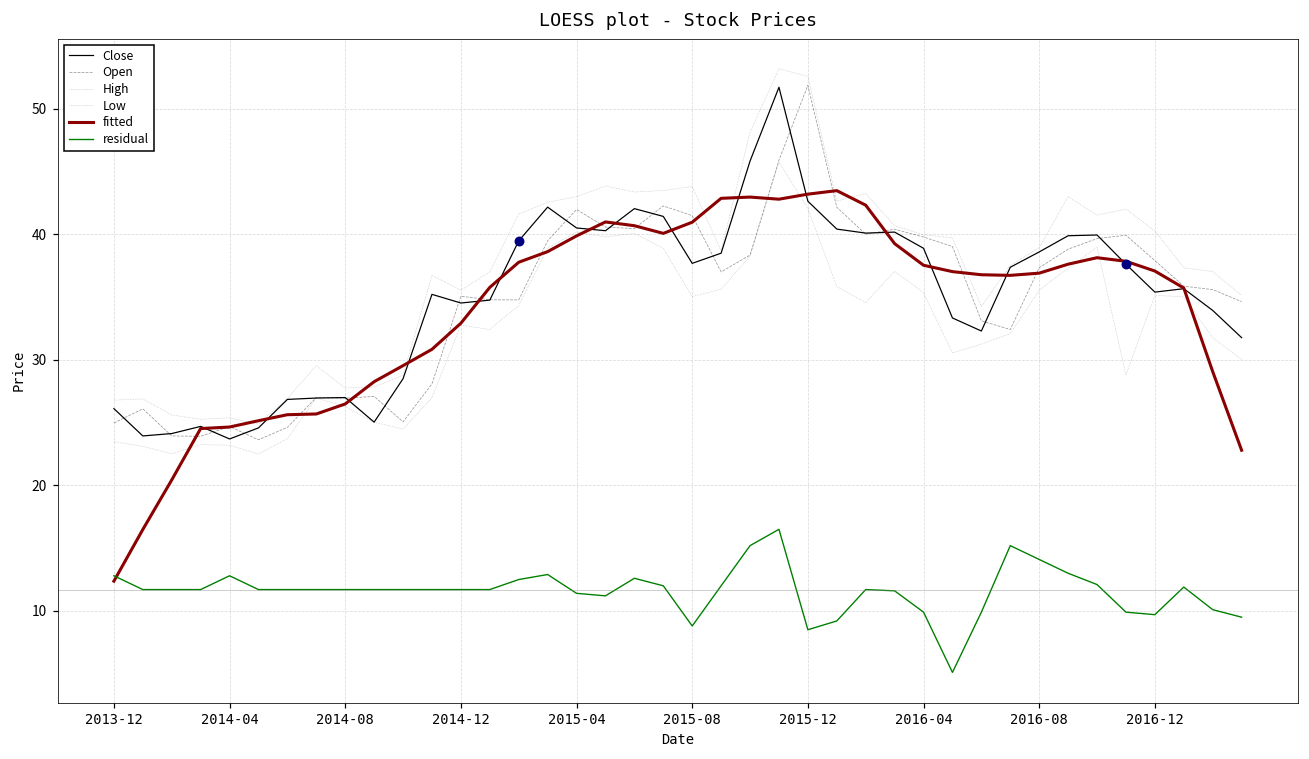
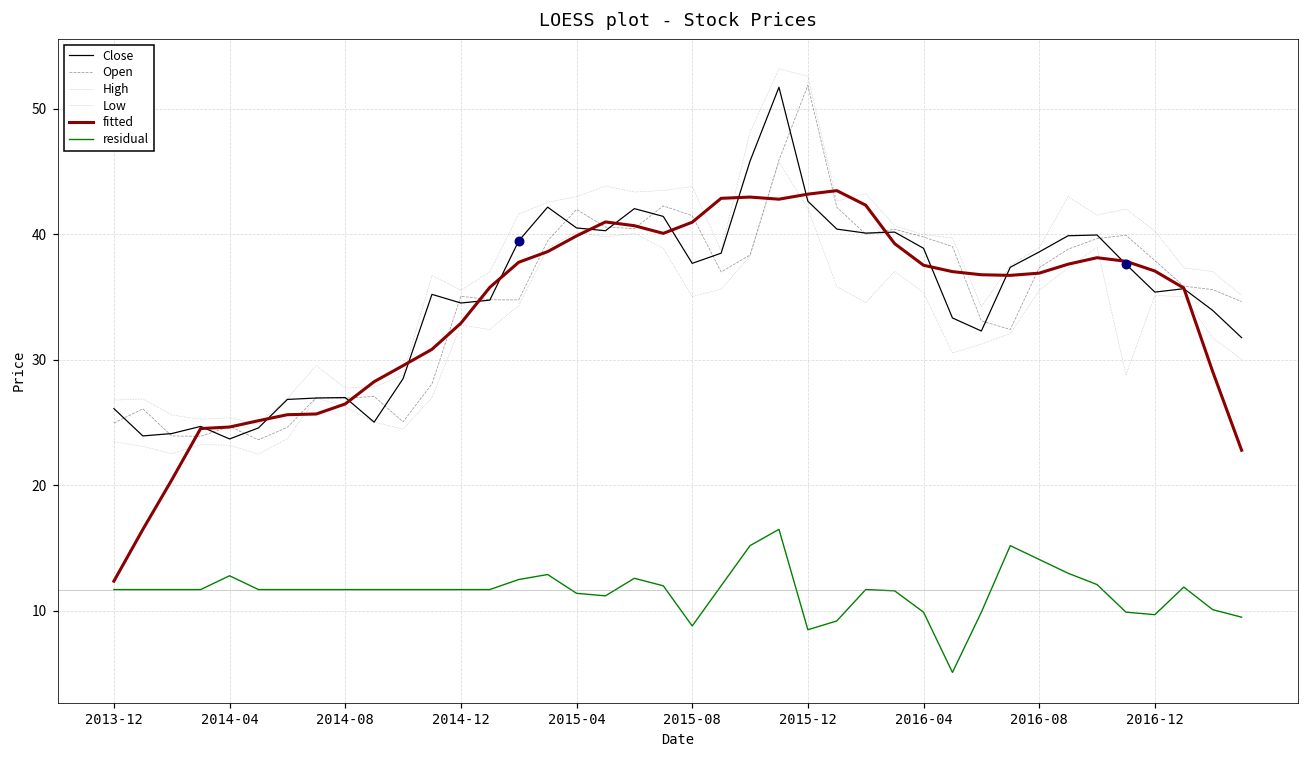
residual, 2013-12: 12.8 -> 11.7
